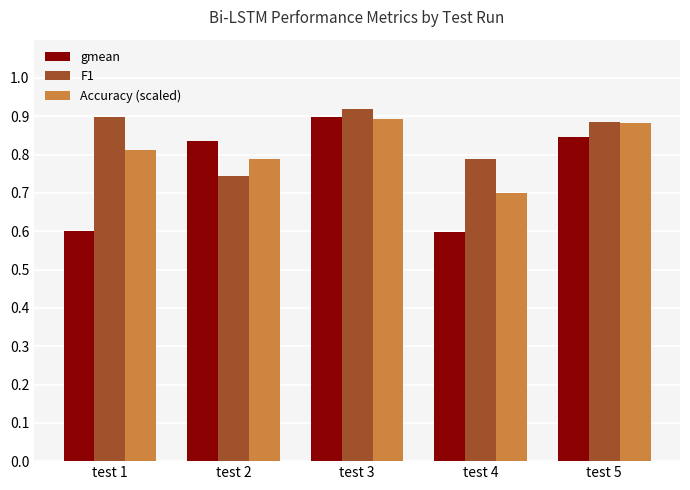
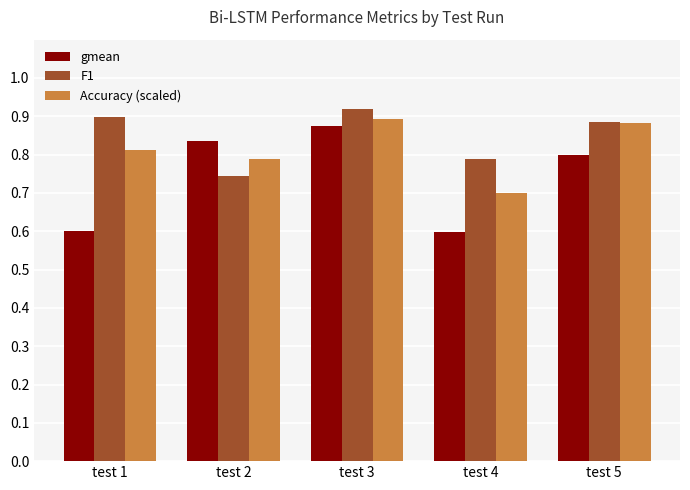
gmean, test 3: 0.90 -> 0.88
gmean, test 5: 0.85 -> 0.80
